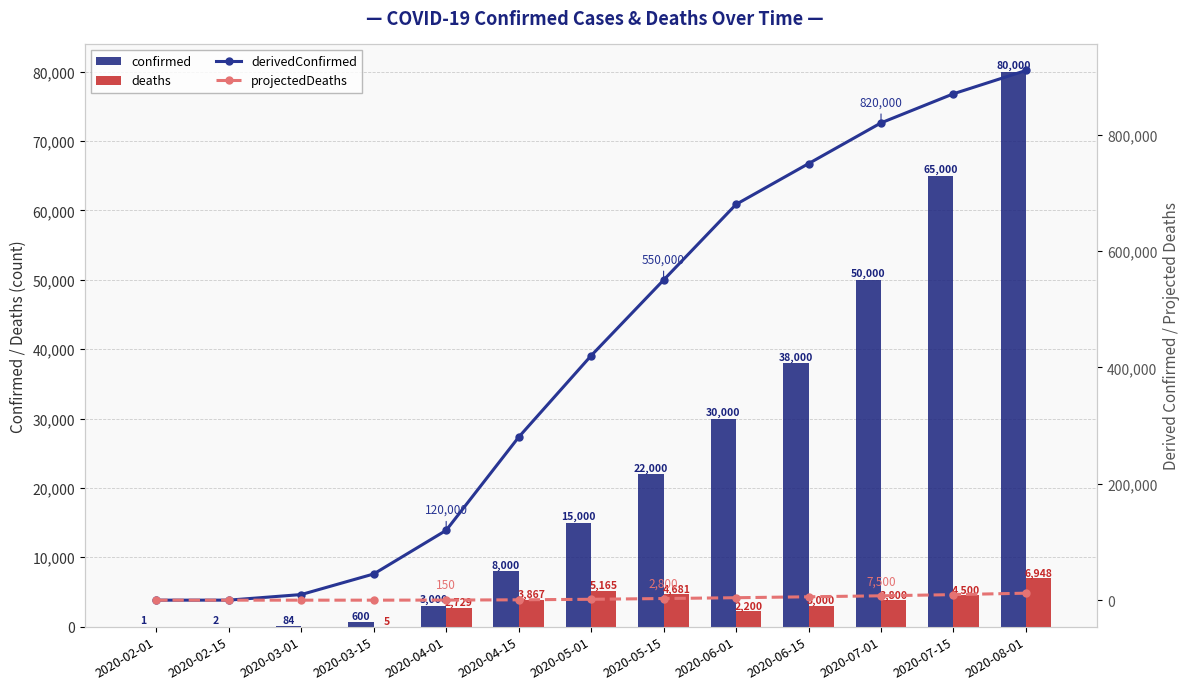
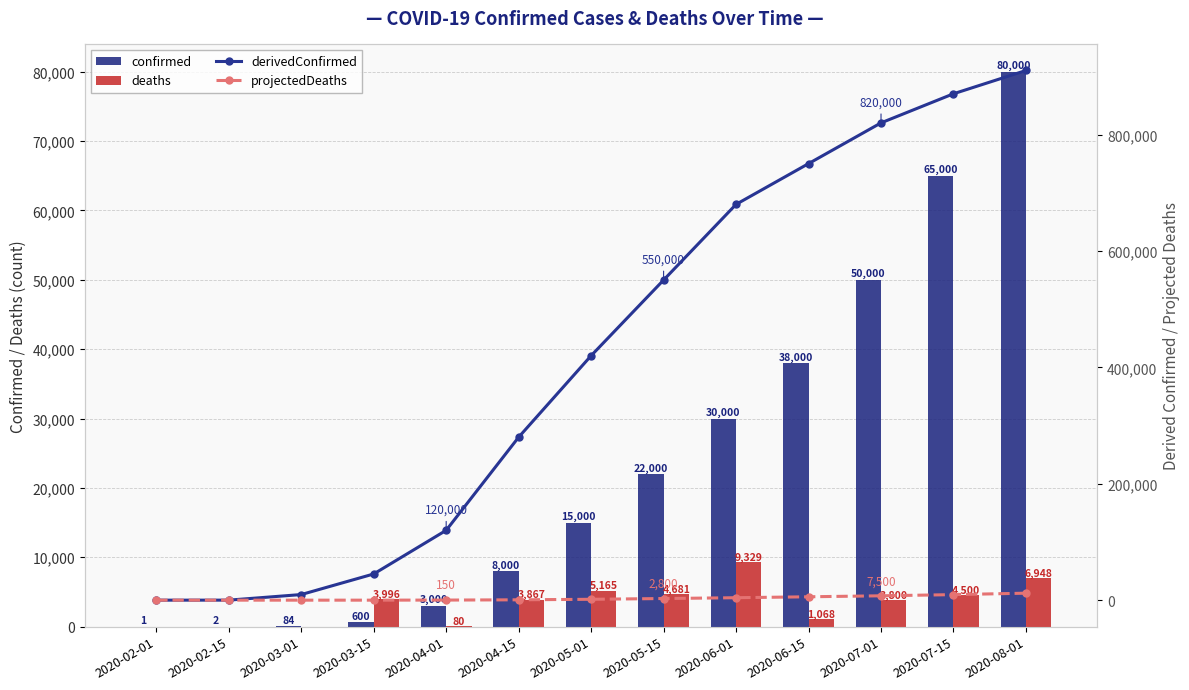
deaths, 2020-03-15: 5 -> 3,996
deaths, 2020-04-01: 2,729 -> 80
deaths, 2020-06-01: 2,200 -> 9,329
deaths, 2020-06-15: 3,000 -> 1,068
